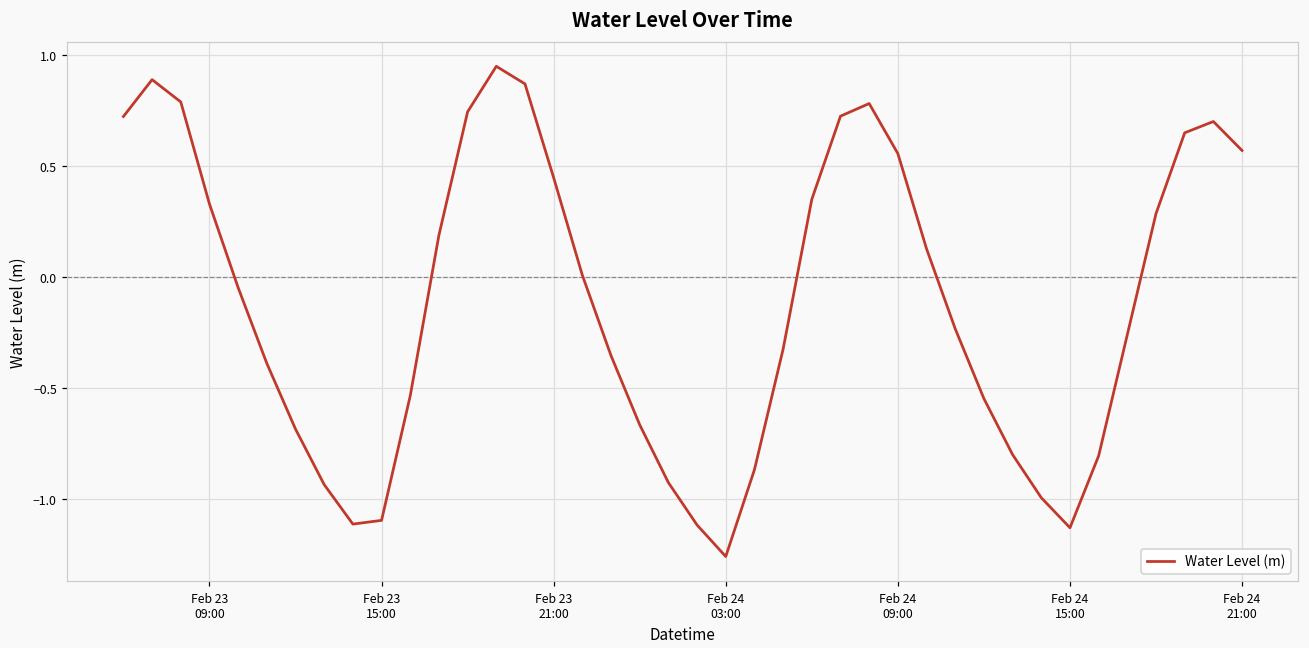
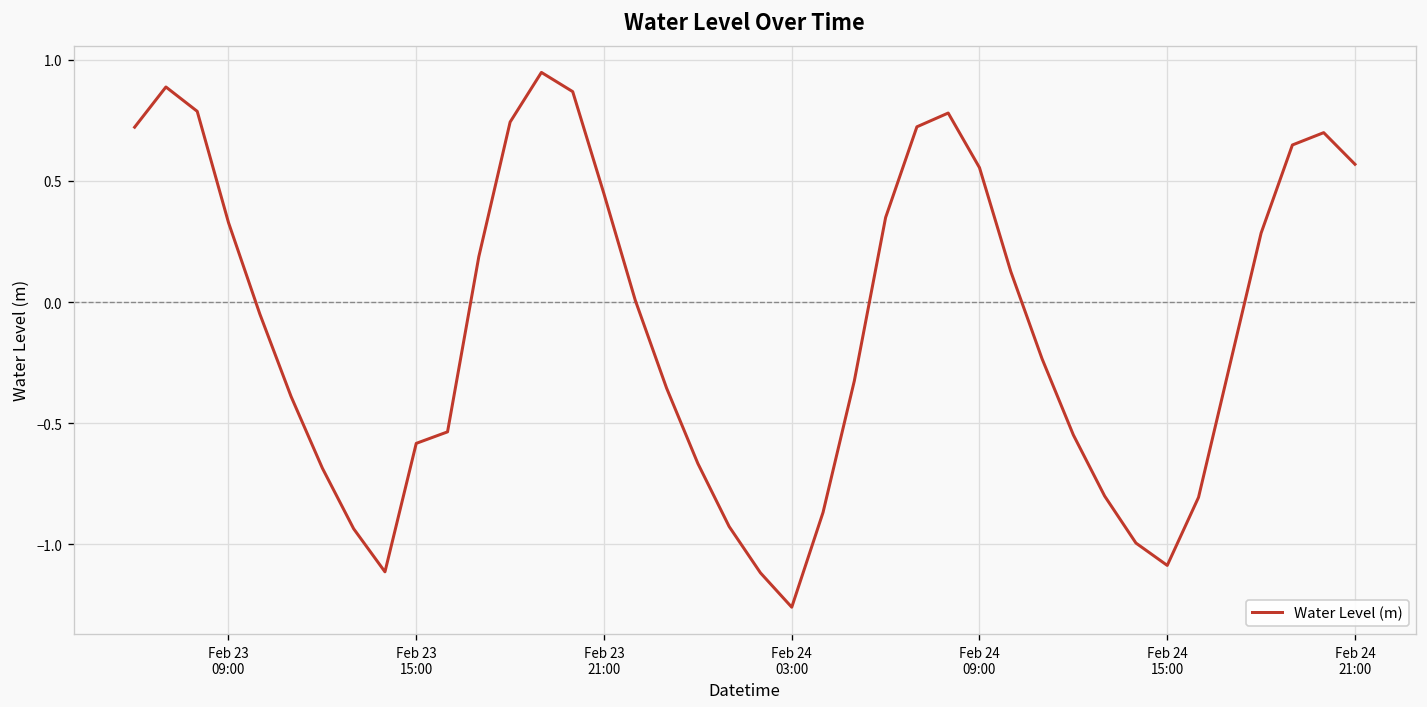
Feb 23 15:00: -1.10 -> -0.58
Feb 24 15:00: -1.13 -> -1.09
